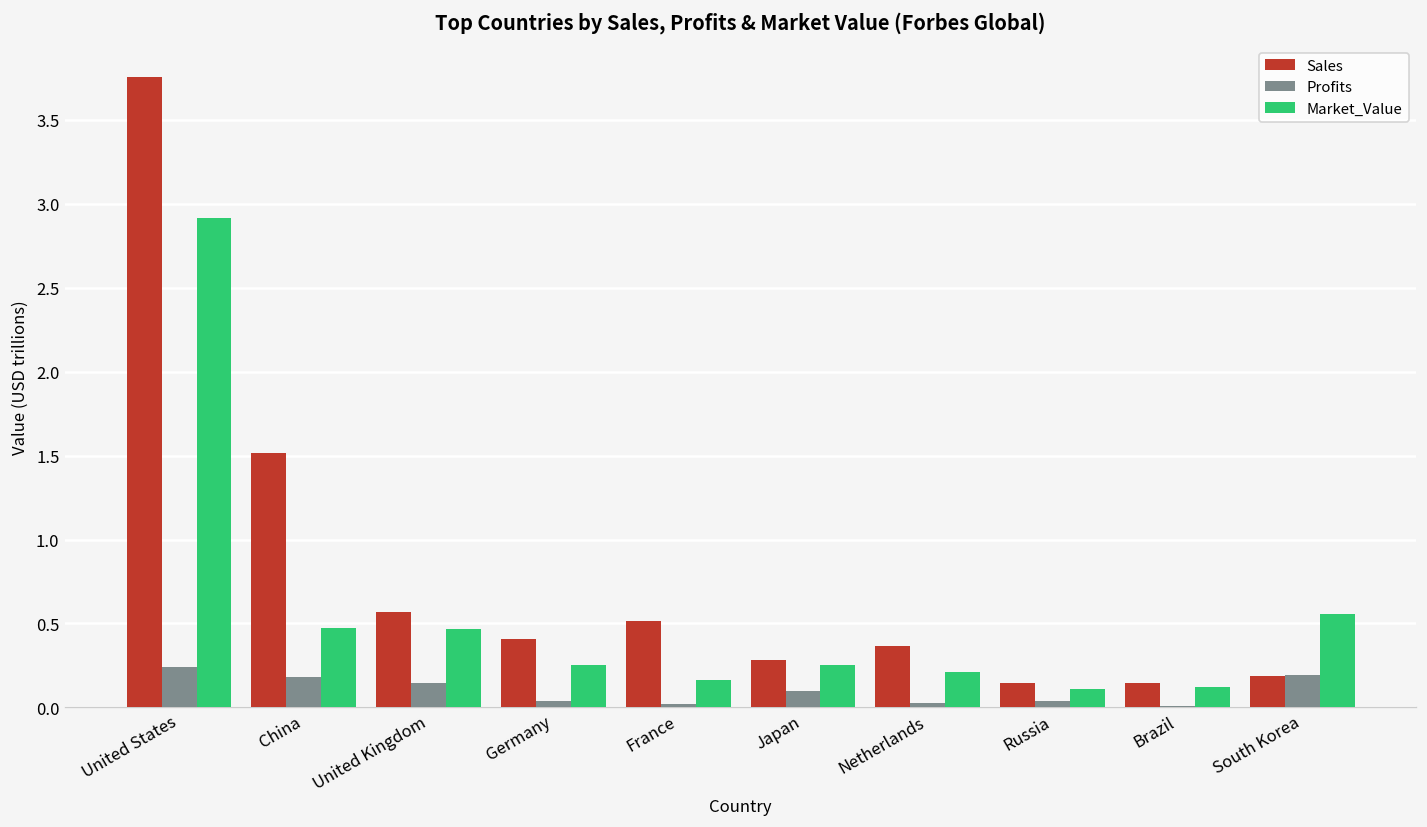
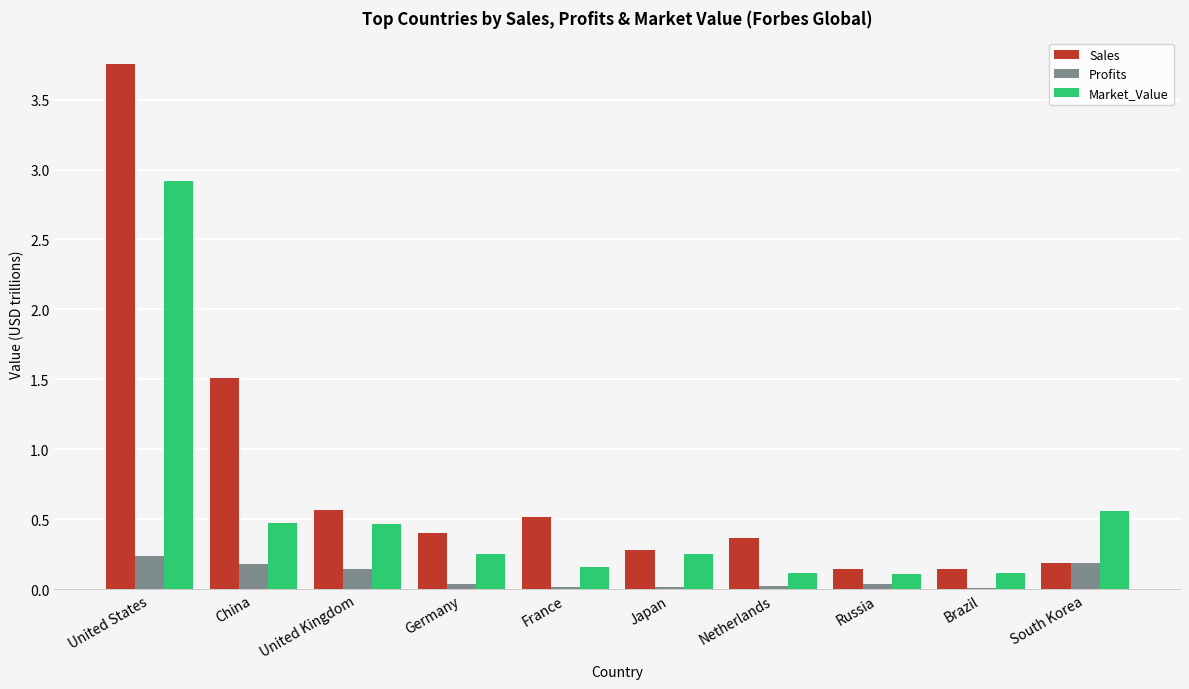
Profits, Japan: 0.10 -> 0.02
Market_Value, Netherlands: 0.21 -> 0.12
